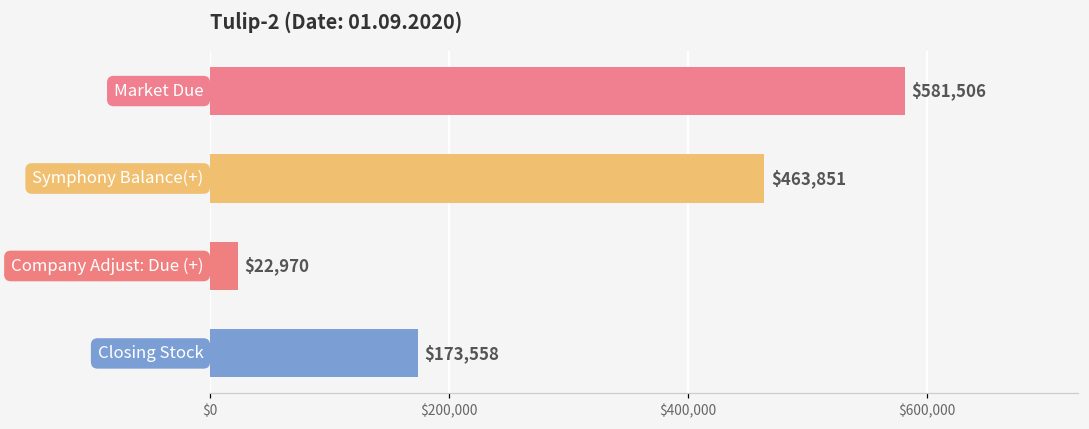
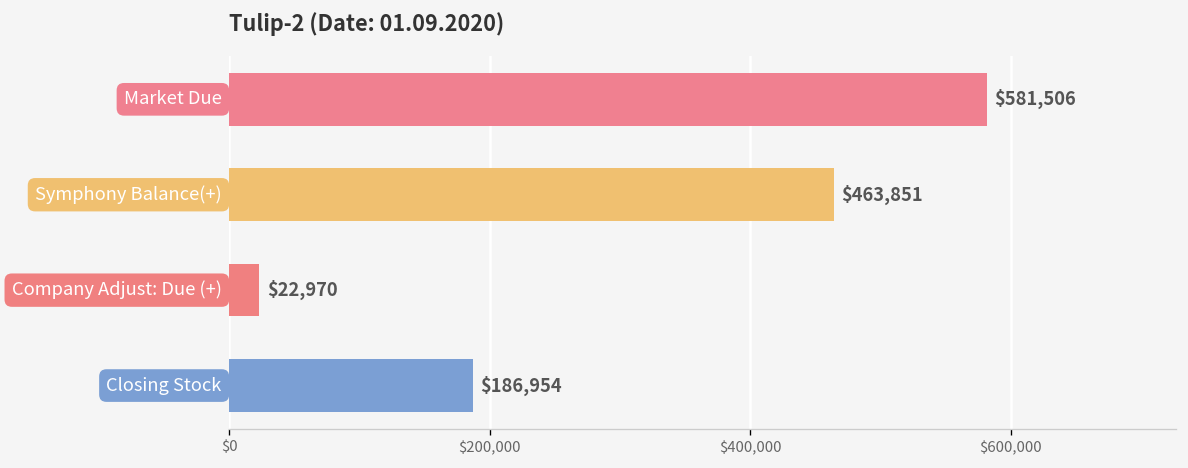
Closing Stock: $173,558 -> $186,954
